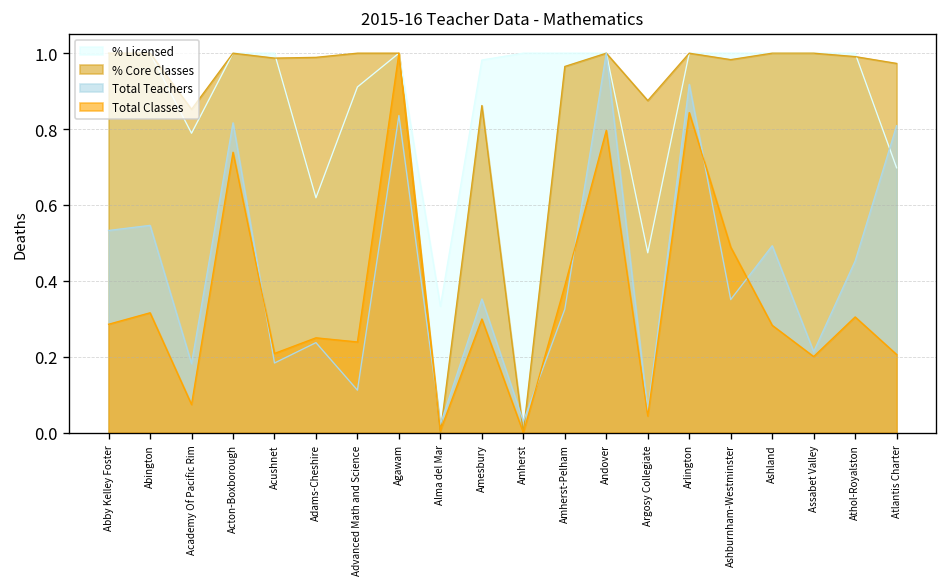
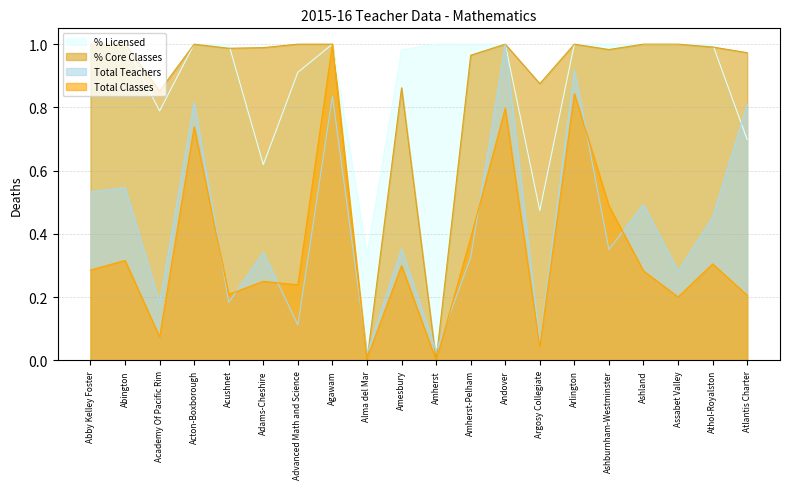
Total Teachers, Adams-Cheshire: 0.24 -> 0.34
Total Teachers, Assabet Valley: 0.21 -> 0.28
